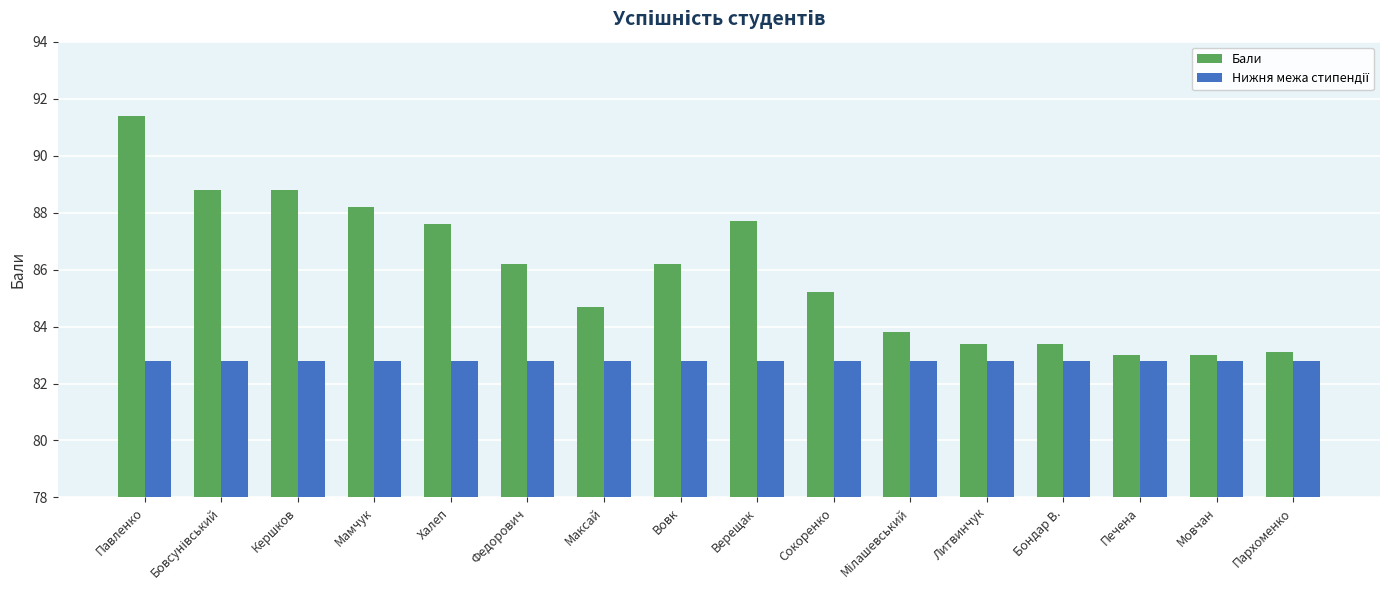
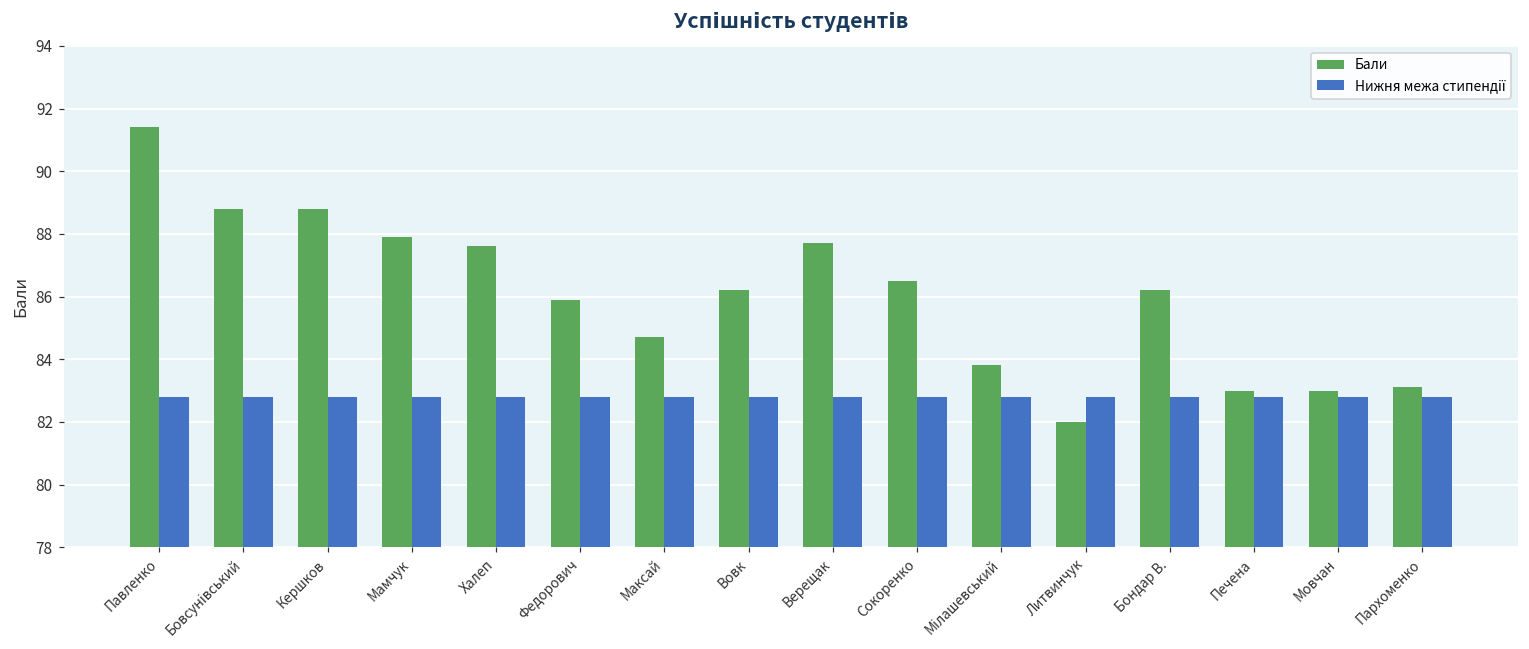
Бали, Мамчук: 88.2 -> 87.9
Бали, Федорович: 86.2 -> 85.9
Бали, Сокоренко: 85.2 -> 86.5
Бали, Литвинчук: 83.4 -> 82.0
Бали, Бондар В.: 83.4 -> 86.2
